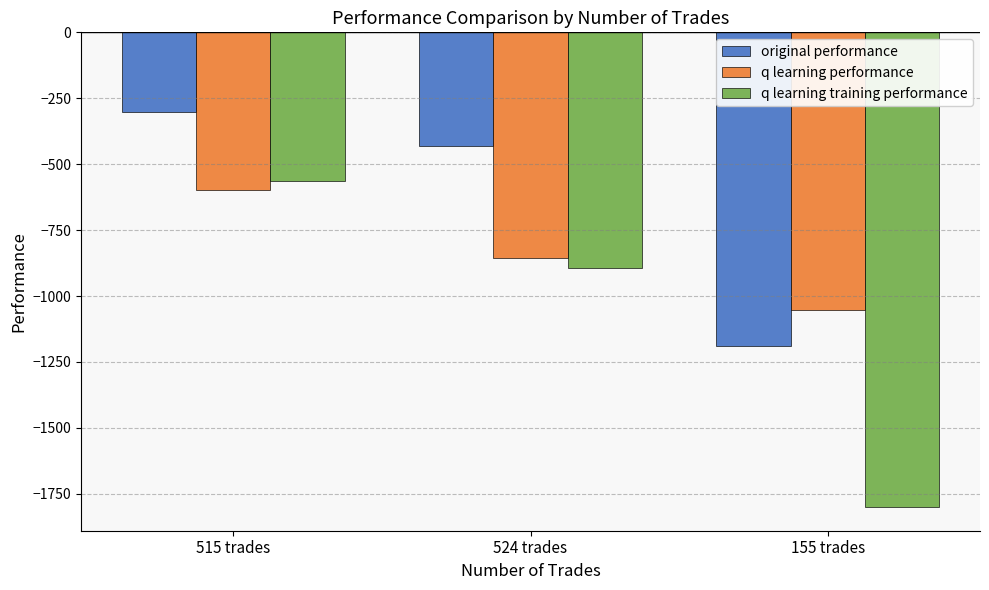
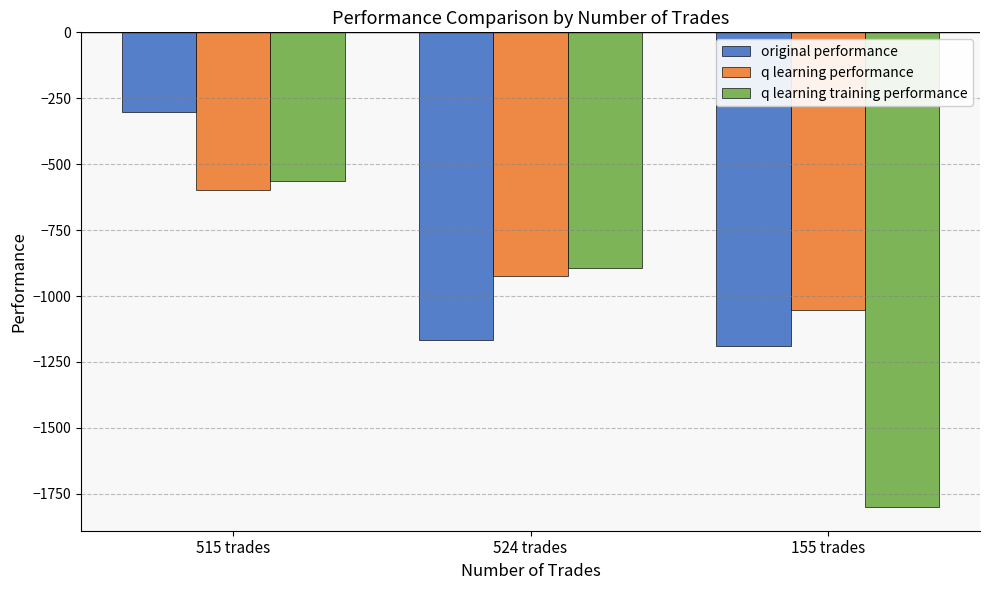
original performance, 524 trades: -430 -> -1170
q learning performance, 524 trades: -860 -> -920
